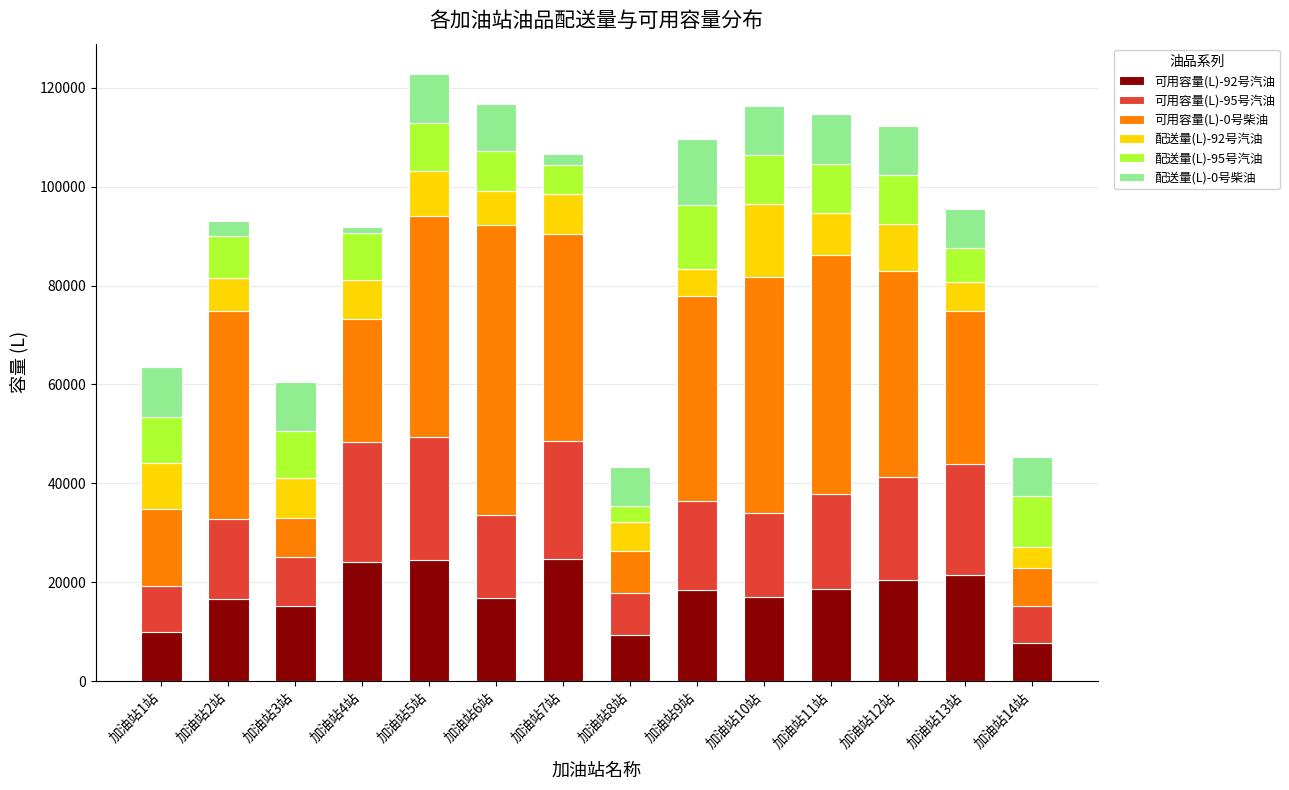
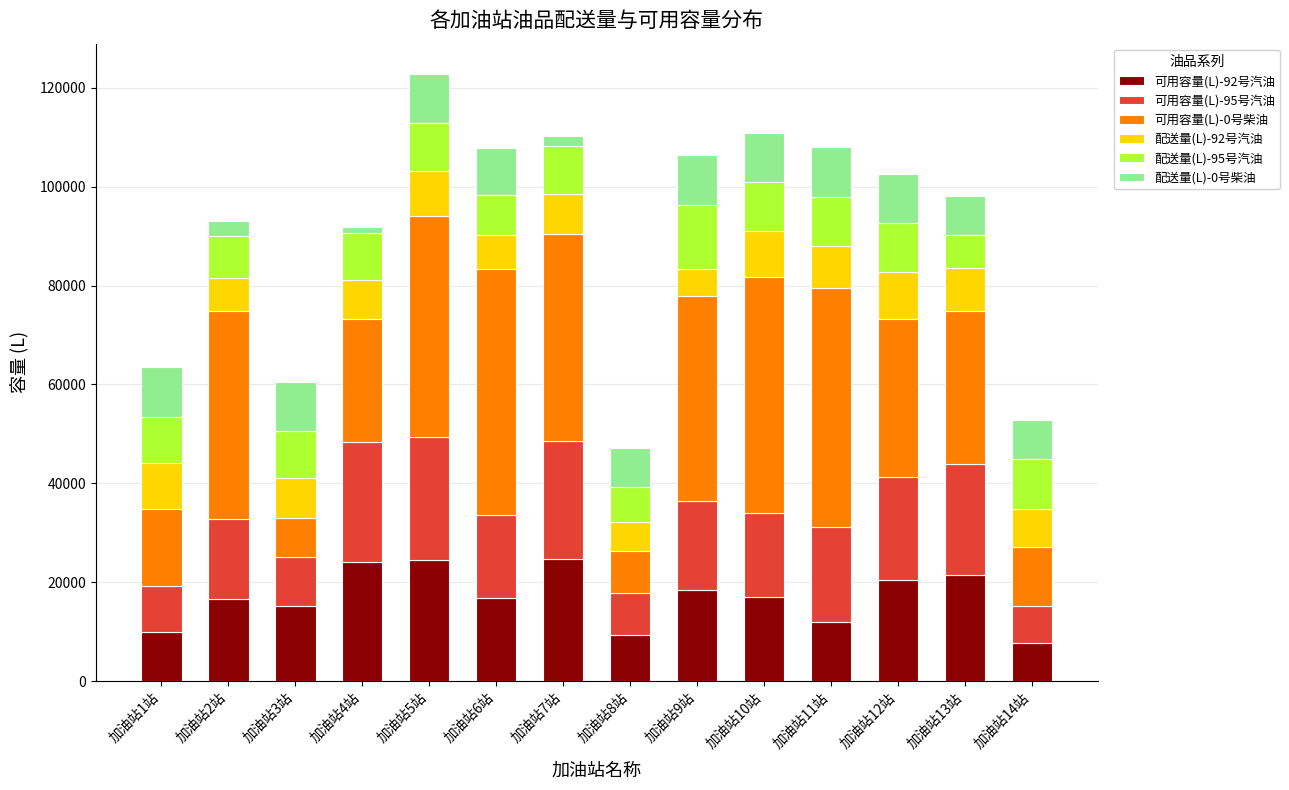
可用容量(L)-0号柴油, 加油站6站: 59000 -> 50000
配送量(L)-95号汽油, 加油站7站: 6000 -> 10000
配送量(L)-95号汽油, 加油站8站: 3000 -> 7000
配送量(L)-0号柴油, 加油站9站: 13000 -> 10000
配送量(L)-92号汽油, 加油站10站: 15000 -> 9000
可用容量(L)-92号汽油, 加油站11站: 19000 -> 12000
可用容量(L)-0号柴油, 加油站12站: 42000 -> 32000
配送量(L)-92号汽油, 加油站13站: 6000 -> 9000
可用容量(L)-0号柴油, 加油站14站: 8000 -> 12000
配送量(L)-92号汽油, 加油站14站: 4000 -> 8000
